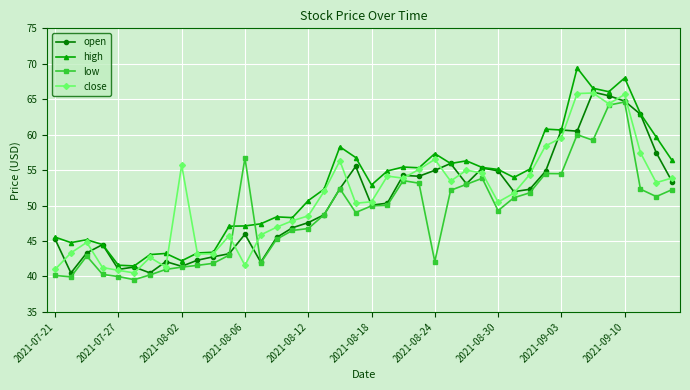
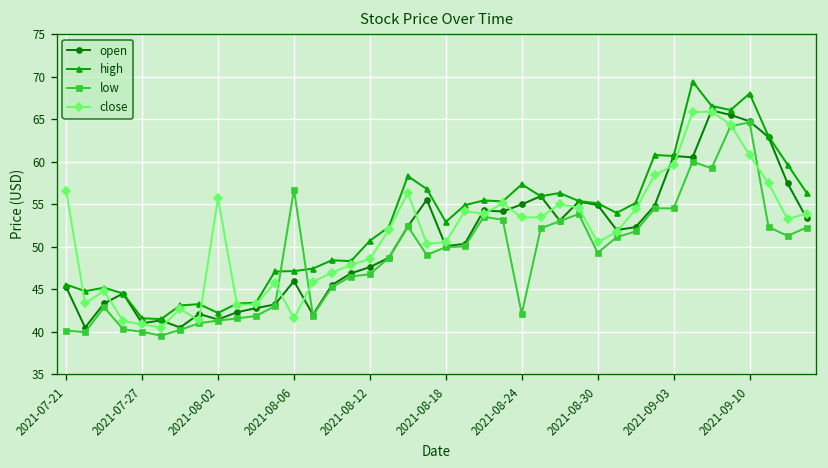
close, 2021-07-21: 41 -> 57
close, 2021-08-24: 57 -> 53
close, 2021-09-10: 66 -> 61
